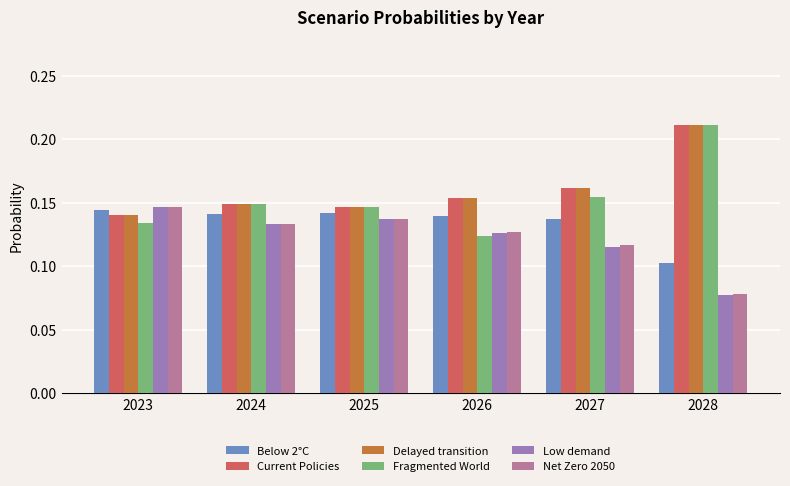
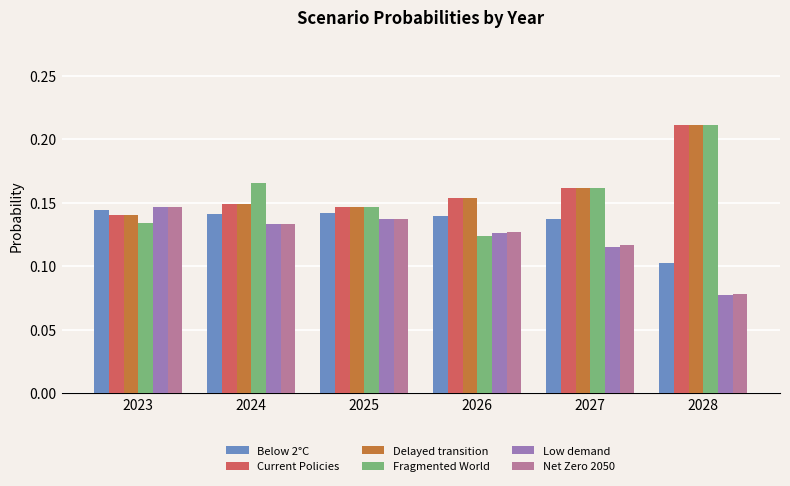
Fragmented World, 2024: 0.149 -> 0.165
Fragmented World, 2027: 0.154 -> 0.161
